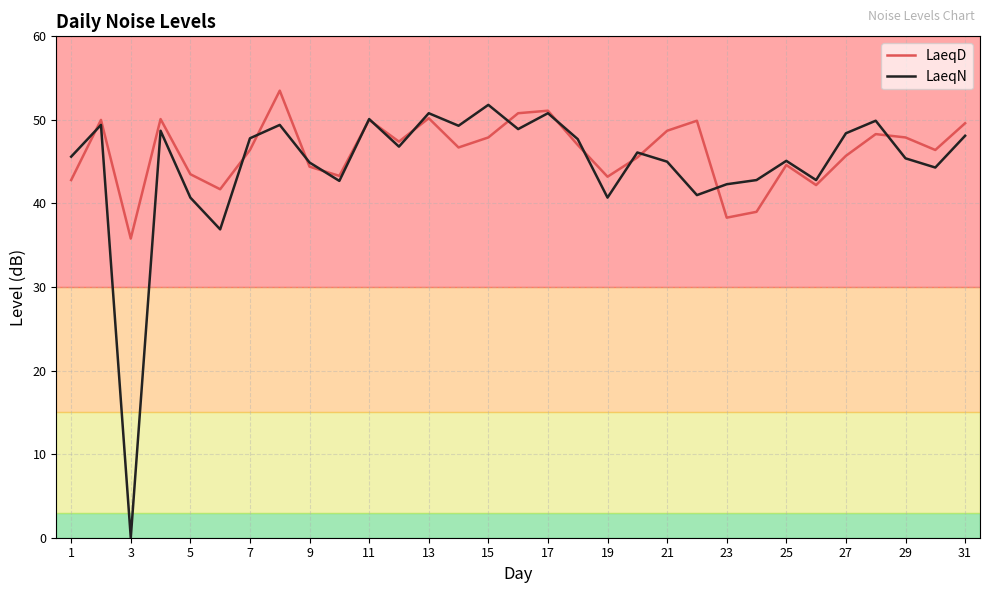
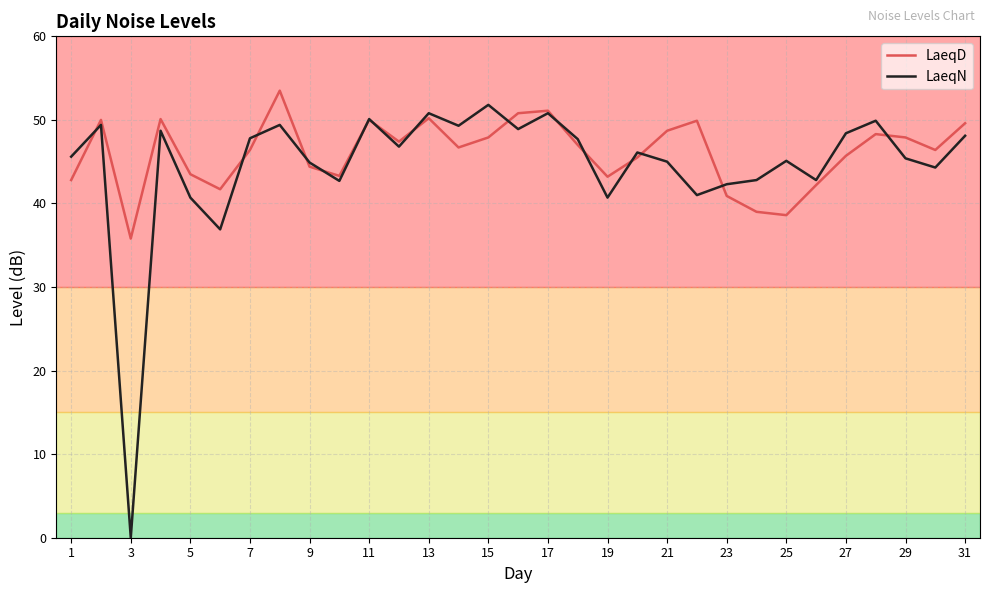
LaeqD, 23: 38 -> 41
LaeqD, 25: 45 -> 39
